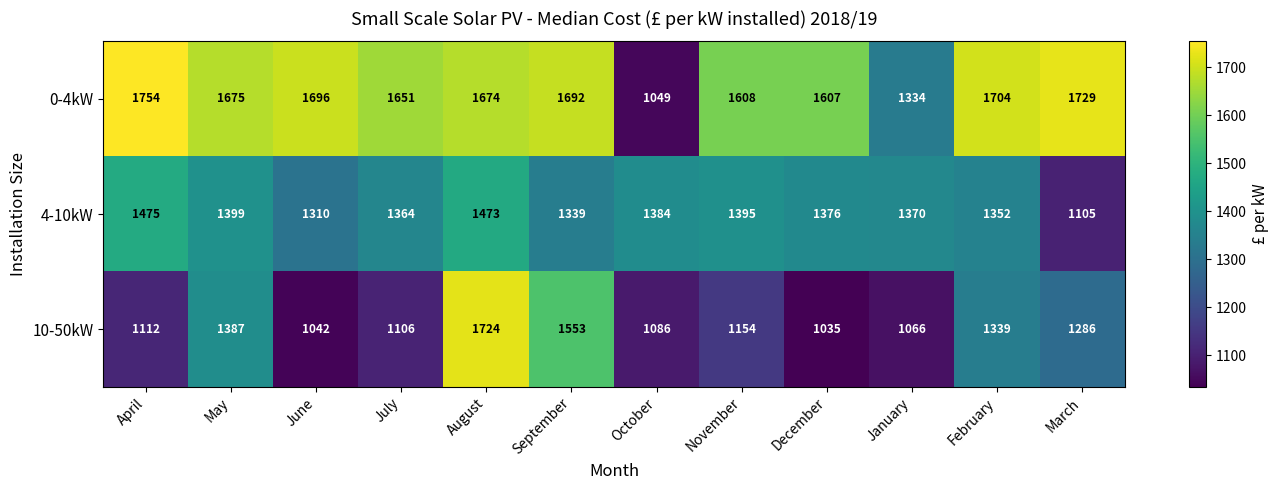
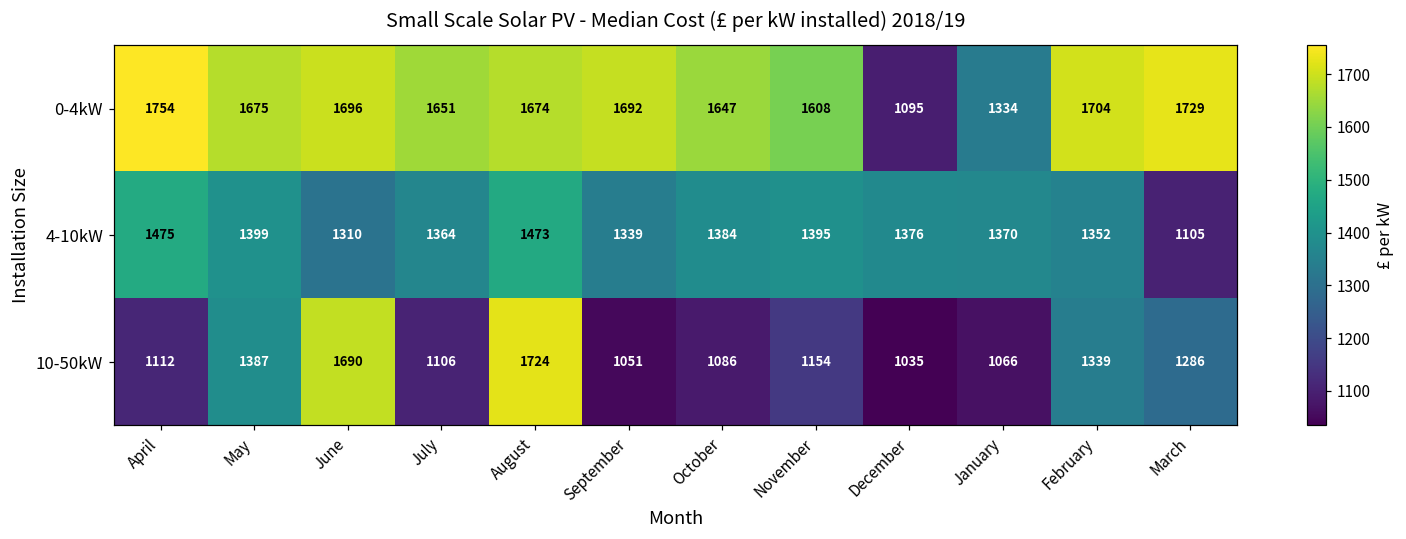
0-4kW, October: 1049 -> 1647
0-4kW, December: 1607 -> 1095
10-50kW, June: 1042 -> 1690
10-50kW, September: 1553 -> 1051
